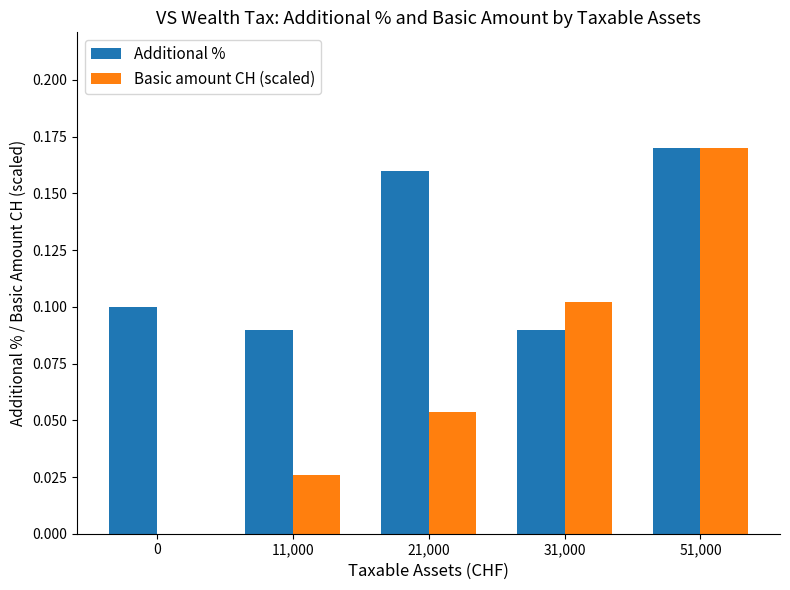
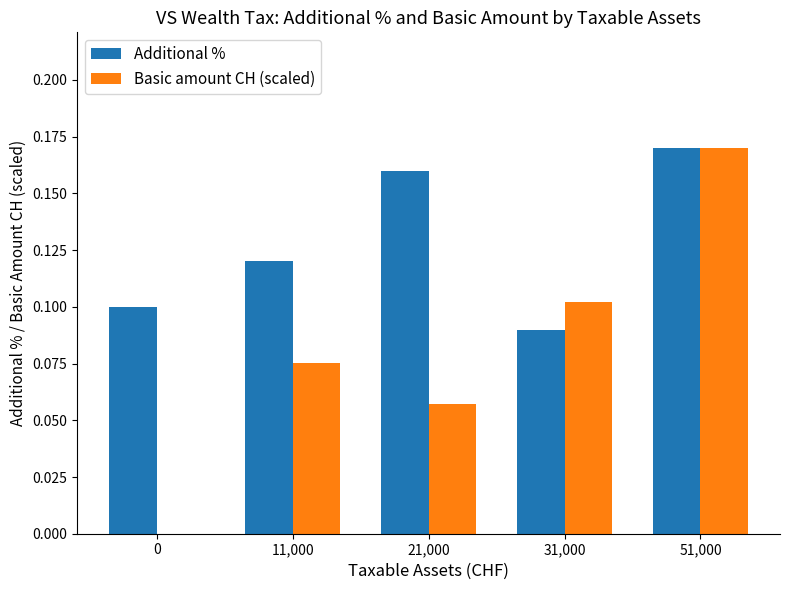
Additional %, 11,000: 0.09 -> 0.12
Basic amount CH (scaled), 11,000: 0.026 -> 0.075
Basic amount CH (scaled), 21,000: 0.054 -> 0.057
